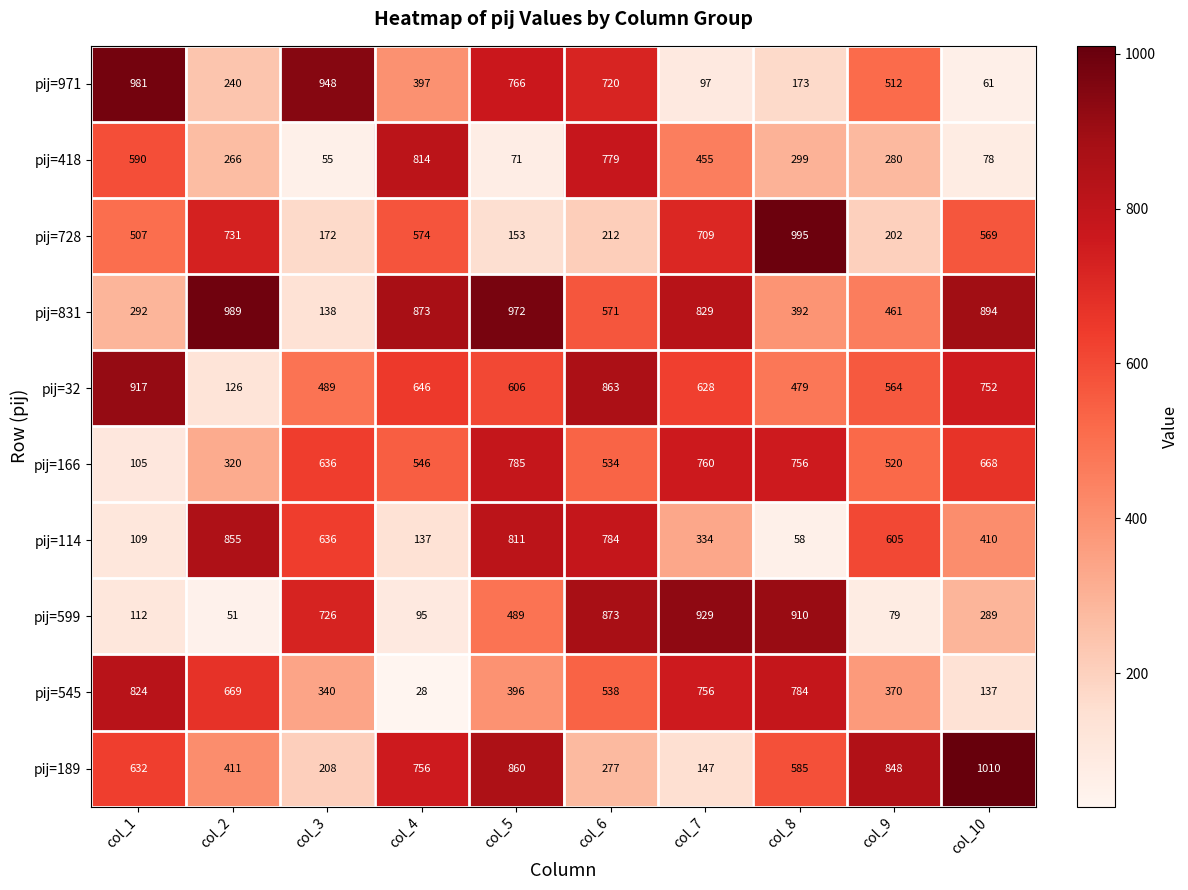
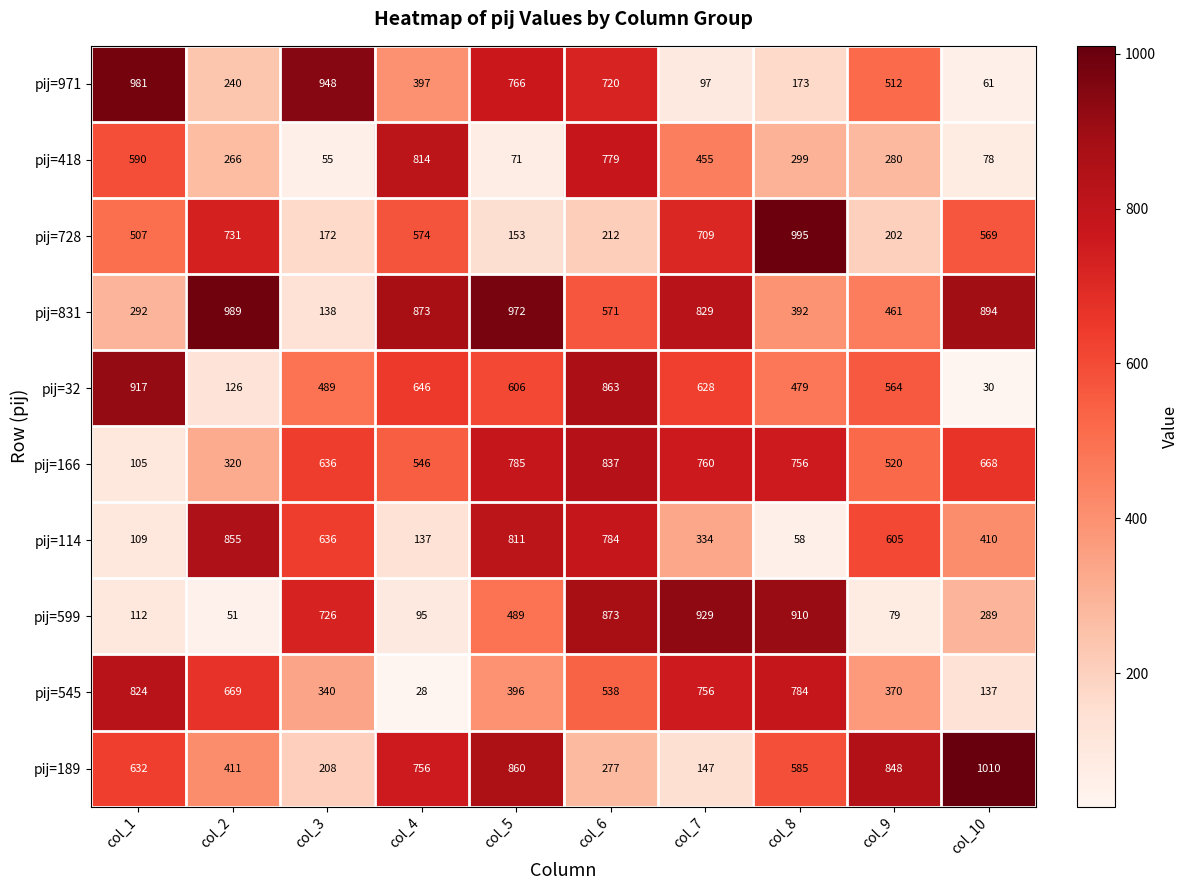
pij=32, col_10: 752 -> 30
pij=166, col_6: 534 -> 837
